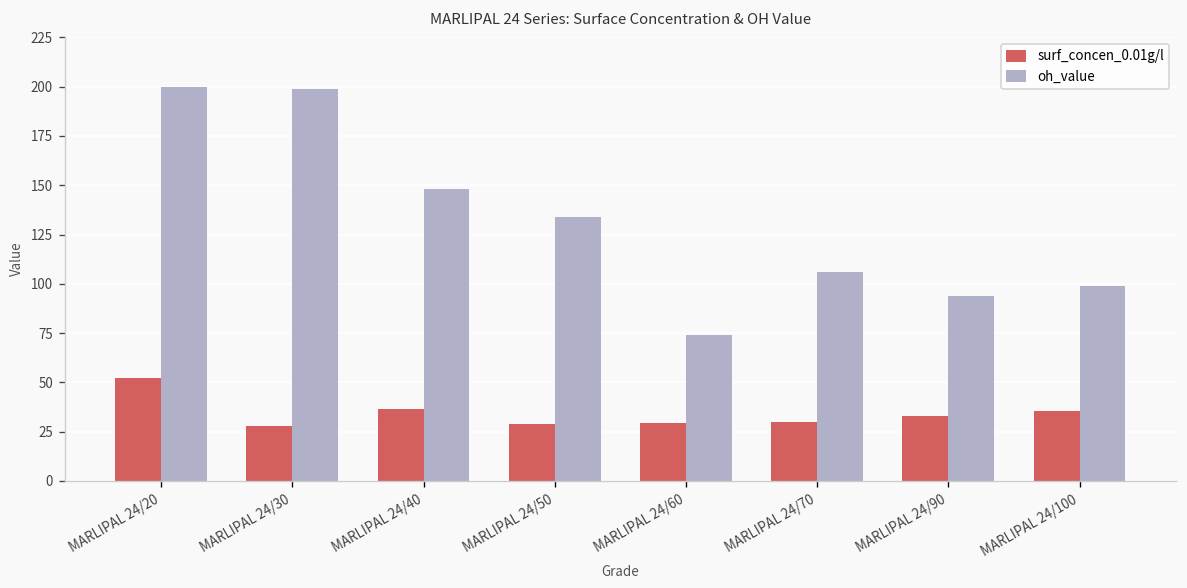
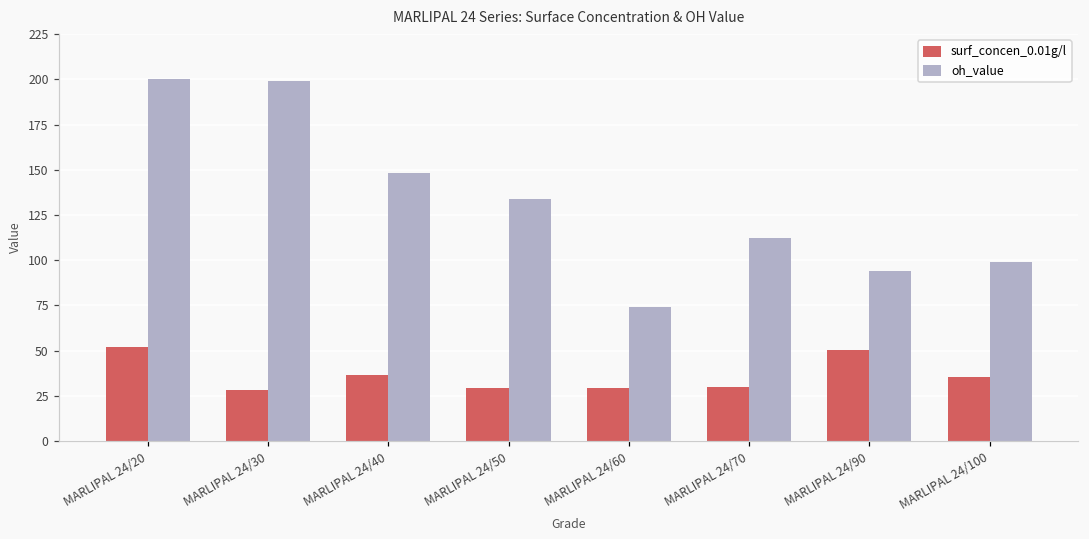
oh_value, MARLIPAL 24/70: 106 -> 112
surf_concen_0.01g/l, MARLIPAL 24/90: 33 -> 51
